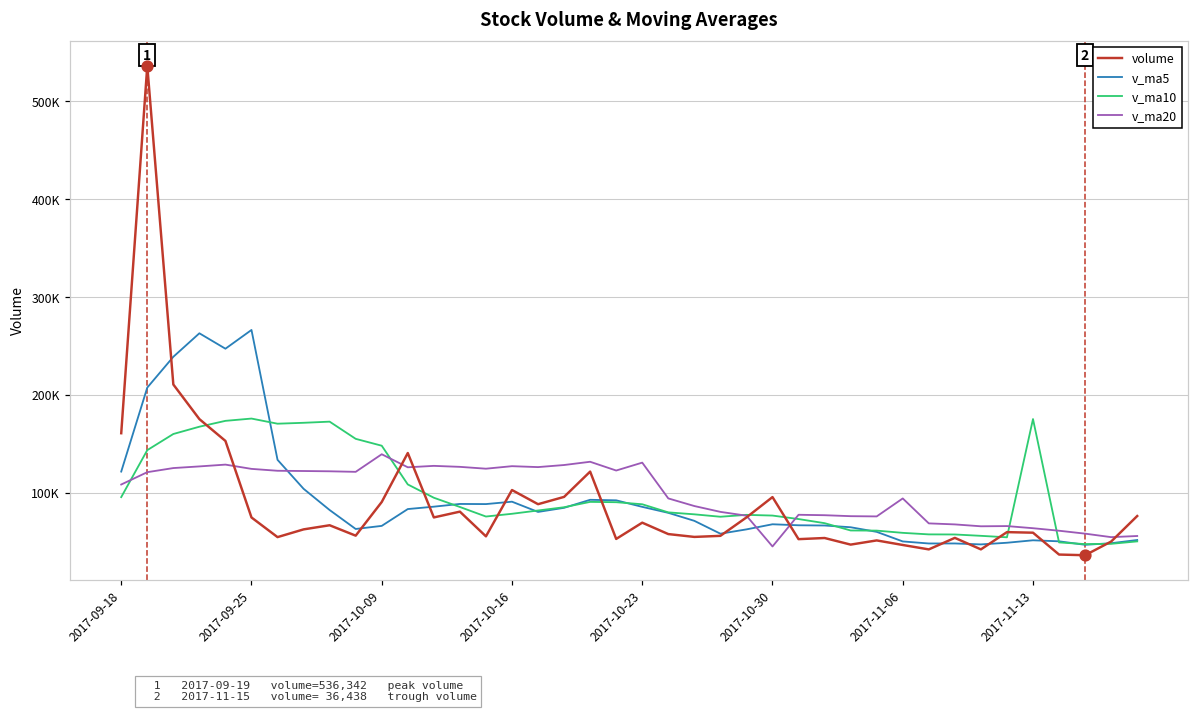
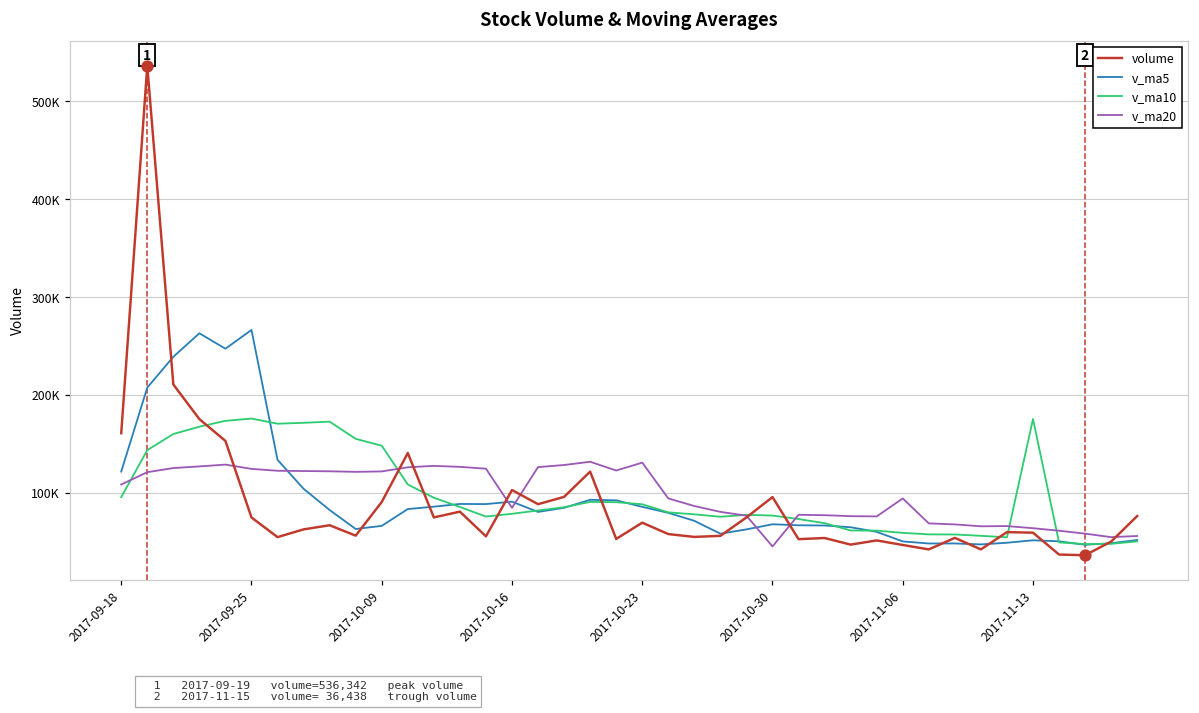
v_ma20, 2017-10-09: 140000 -> 120000
v_ma20, 2017-10-16: 130000 -> 80000
